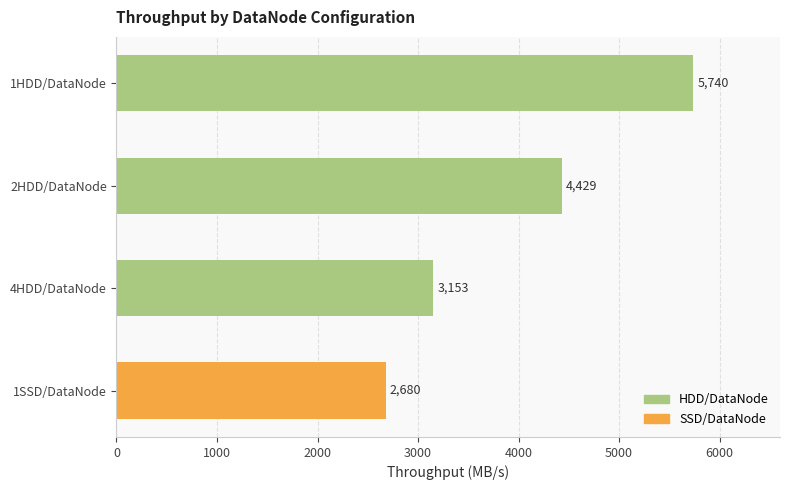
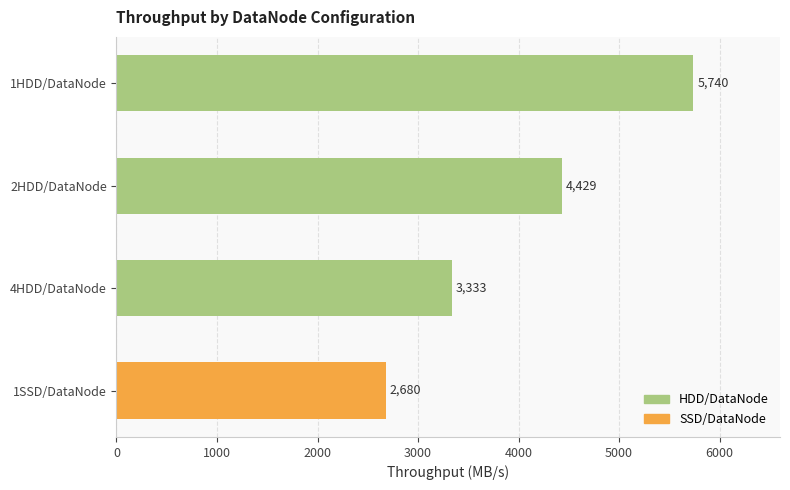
4HDD/DataNode: 3,153 -> 3,333
